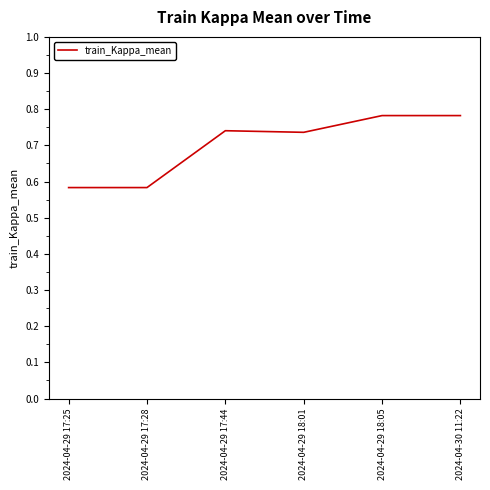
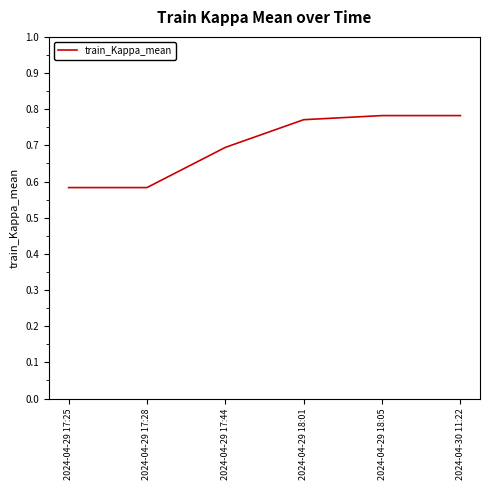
2024-04-29 17:44: 0.74 -> 0.69
2024-04-29 18:01: 0.74 -> 0.77
